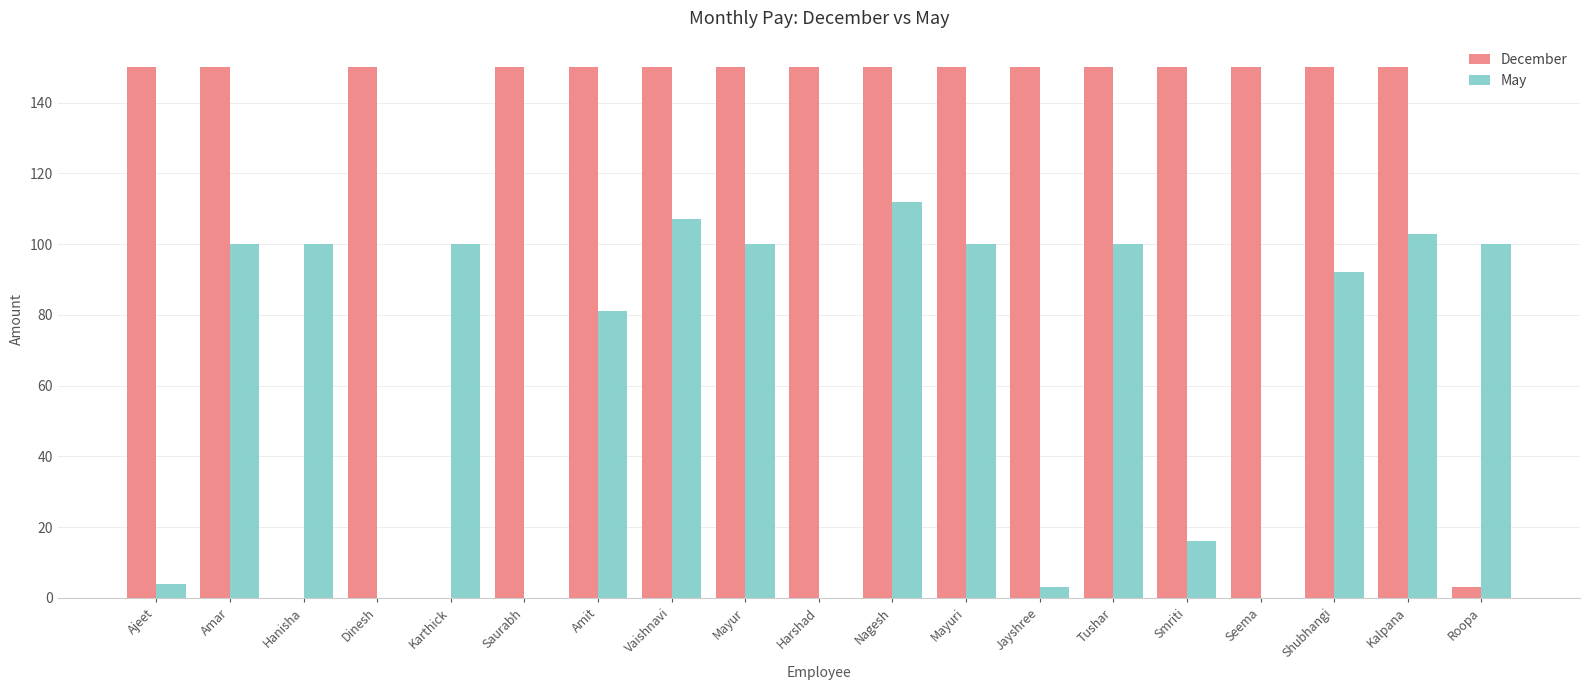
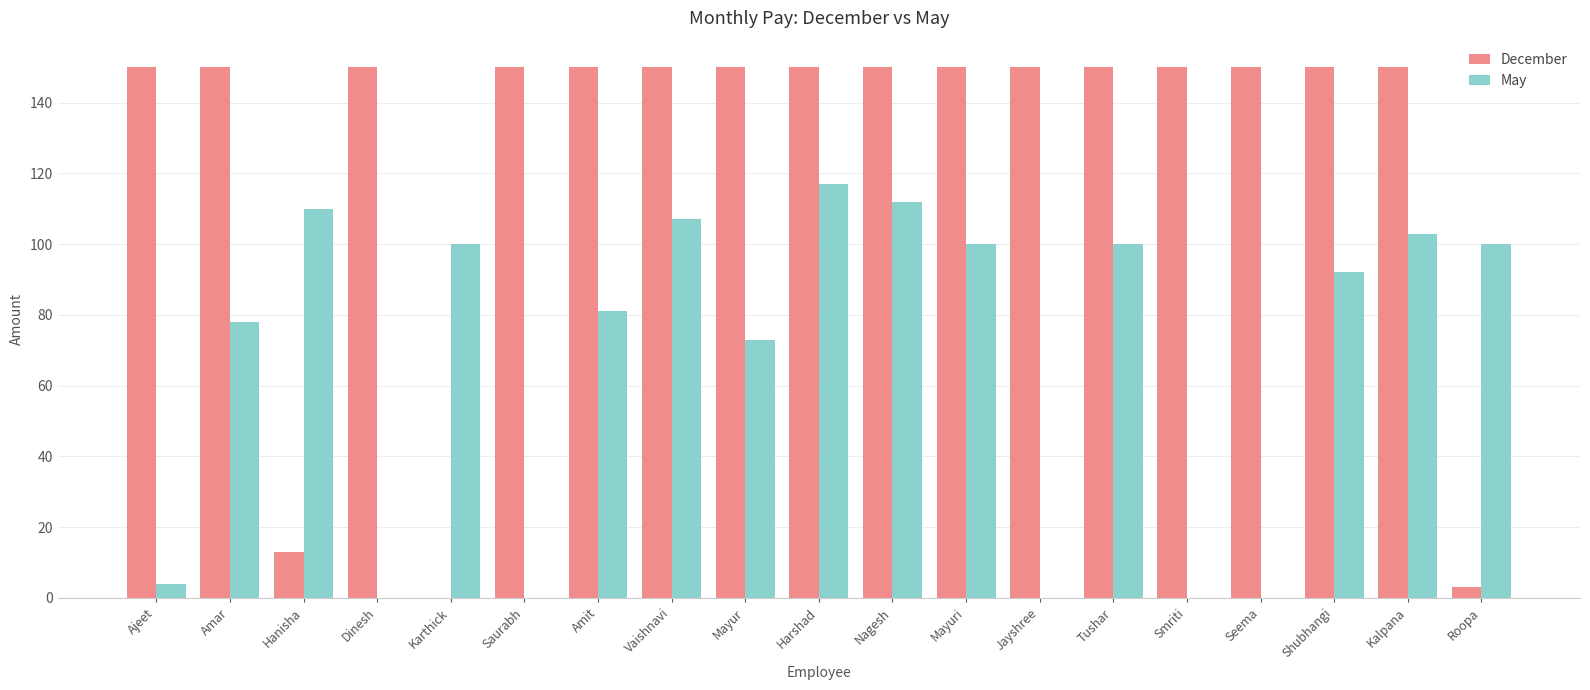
May, Amar: 100 -> 78
December, Hanisha: 0 -> 13
May, Hanisha: 100 -> 110
May, Mayur: 100 -> 73
May, Harshad: 0 -> 117
May, Jayshree: 3 -> 0
May, Smriti: 16 -> 0
